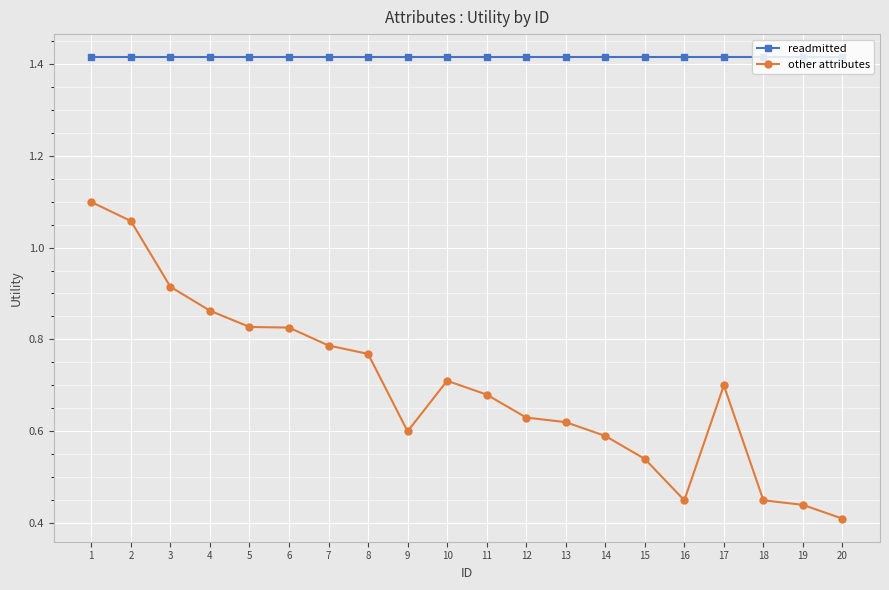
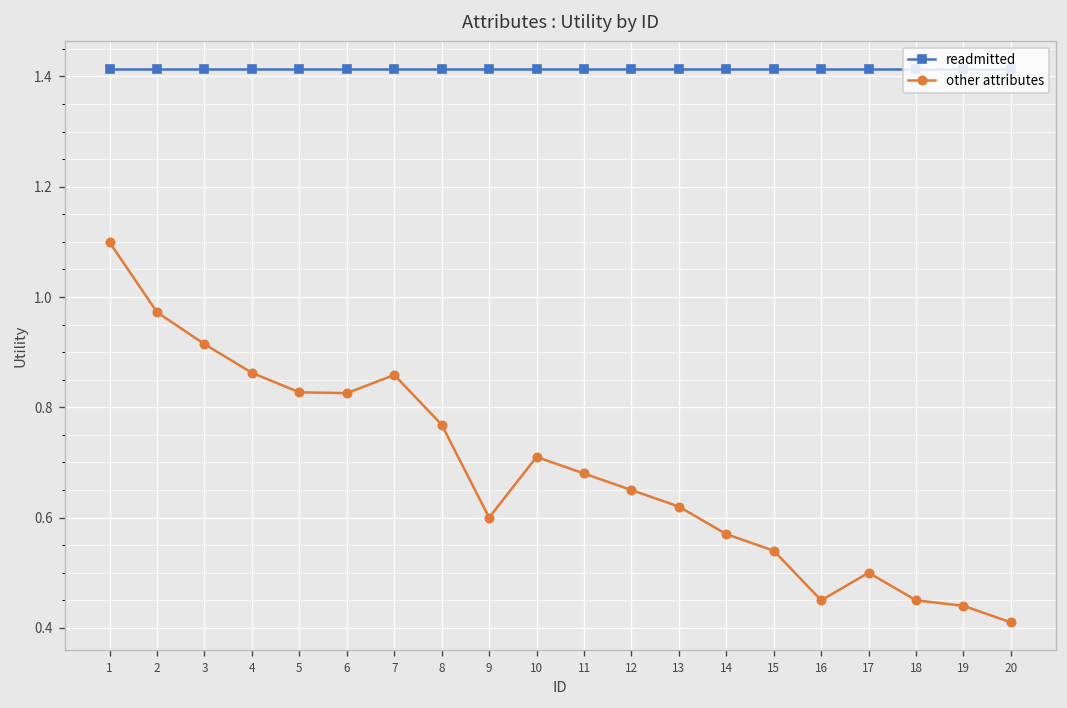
other attributes, 2: 1.06 -> 0.97
other attributes, 7: 0.79 -> 0.86
other attributes, 12: 0.63 -> 0.65
other attributes, 14: 0.59 -> 0.57
other attributes, 17: 0.7 -> 0.5
